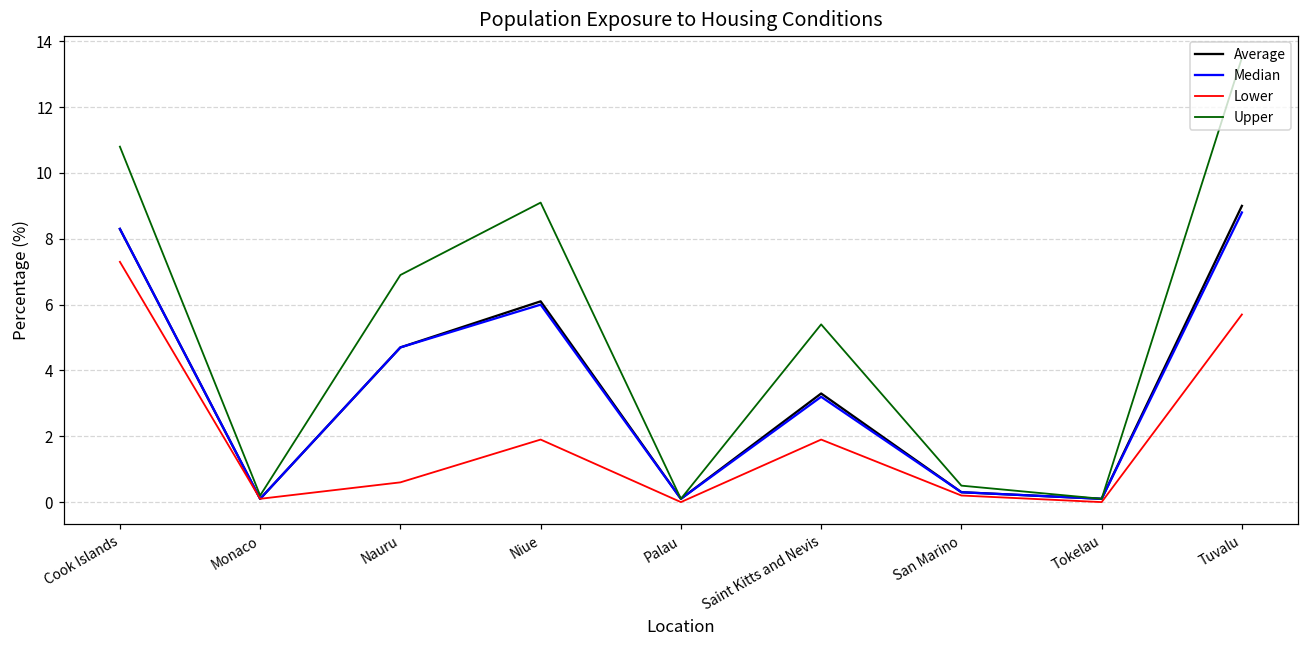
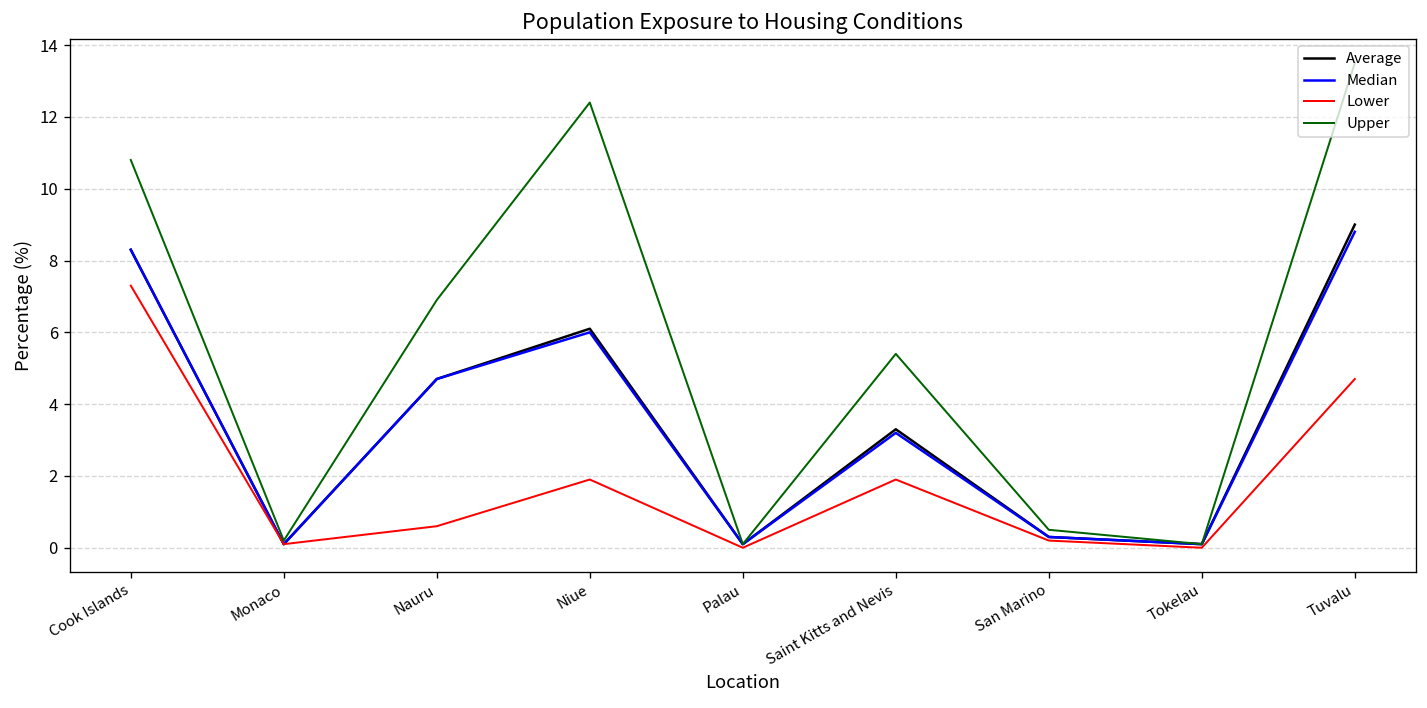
Upper, Niue: 9.1 -> 12.4
Lower, Tuvalu: 5.7 -> 4.7
